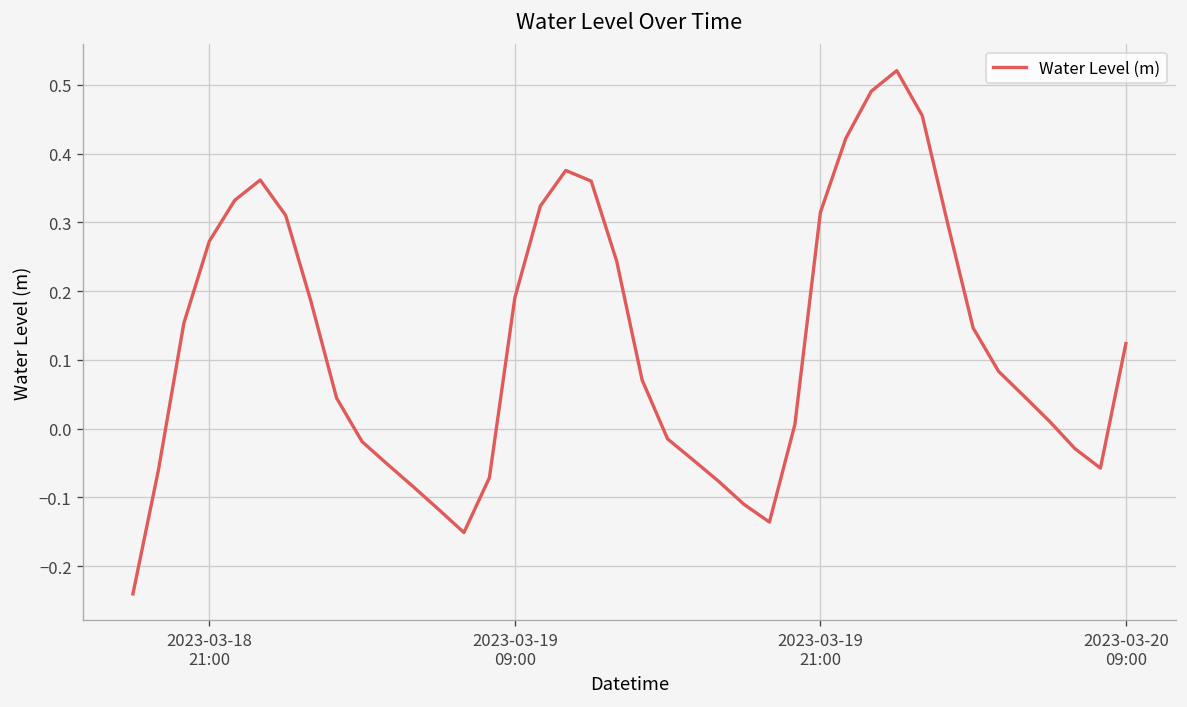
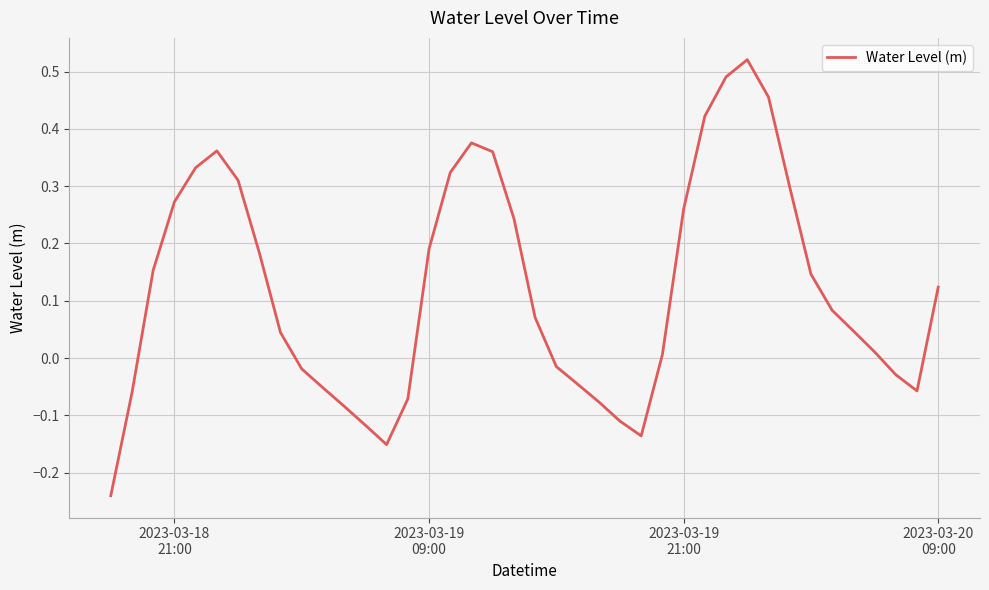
2023-03-19 21:00: 0.31 -> 0.26
